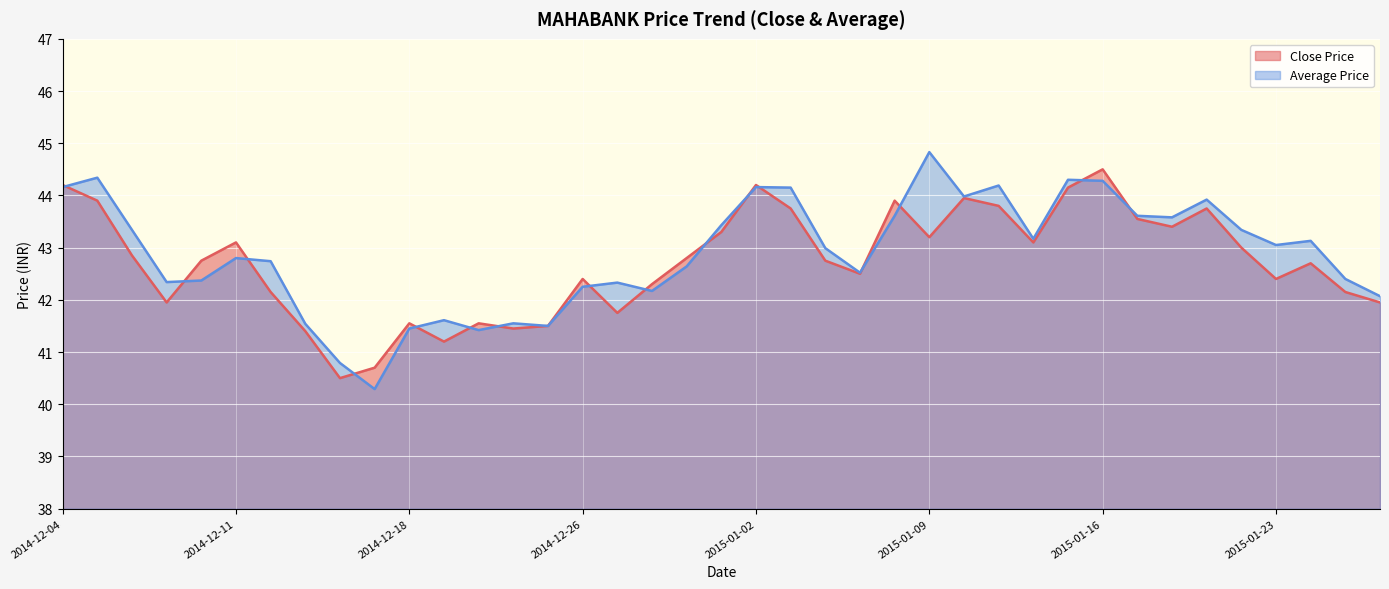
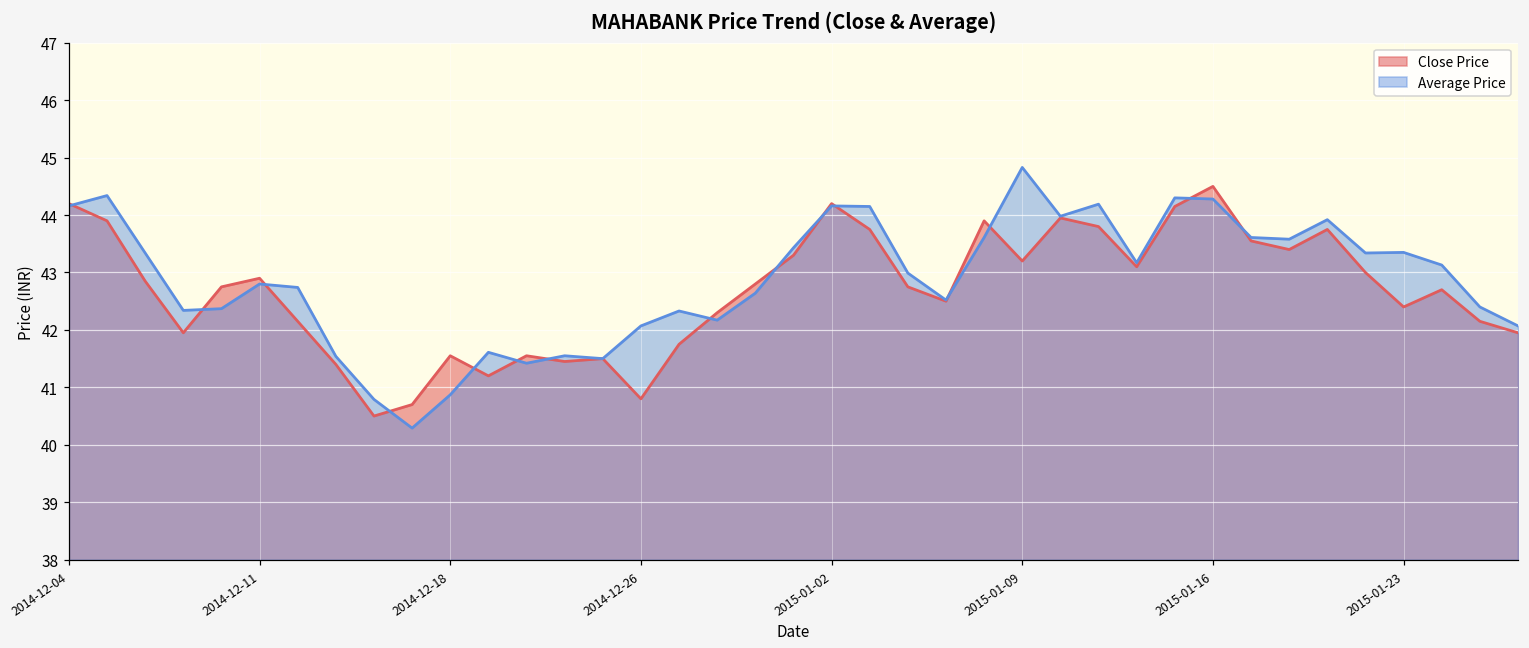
Close Price, 2014-12-11: 43.1 -> 42.9
Average Price, 2014-12-18: 41.5 -> 40.9
Close Price, 2014-12-26: 42.4 -> 40.8
Average Price, 2014-12-26: 42.3 -> 42.1
Average Price, 2015-01-23: 43.1 -> 43.4
